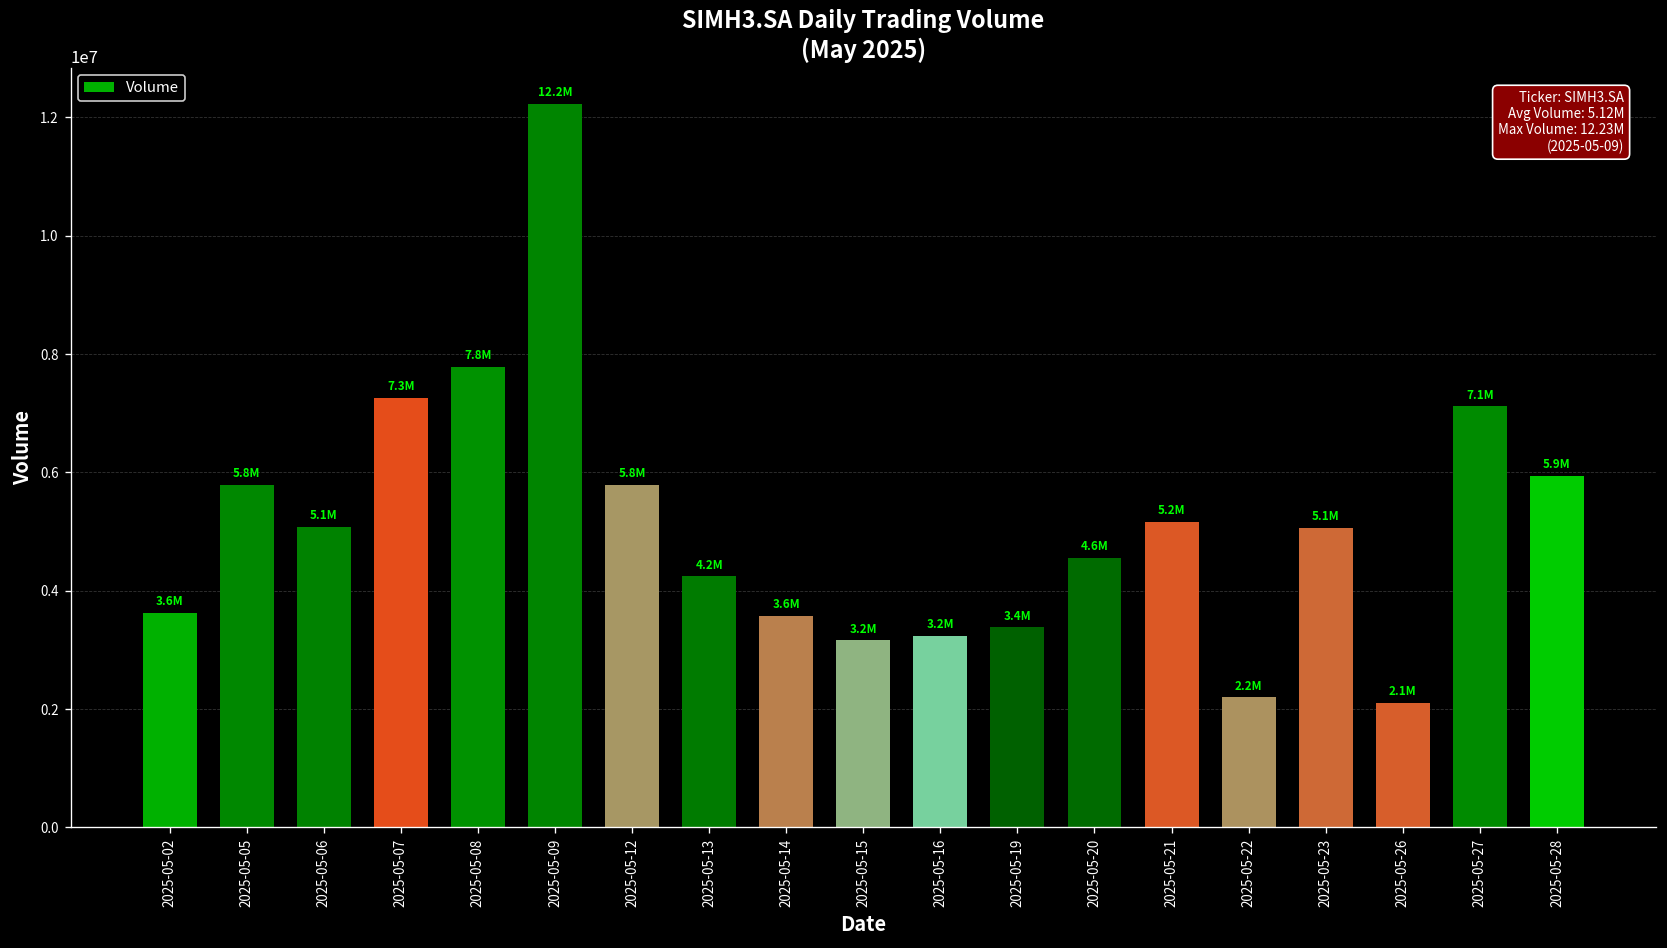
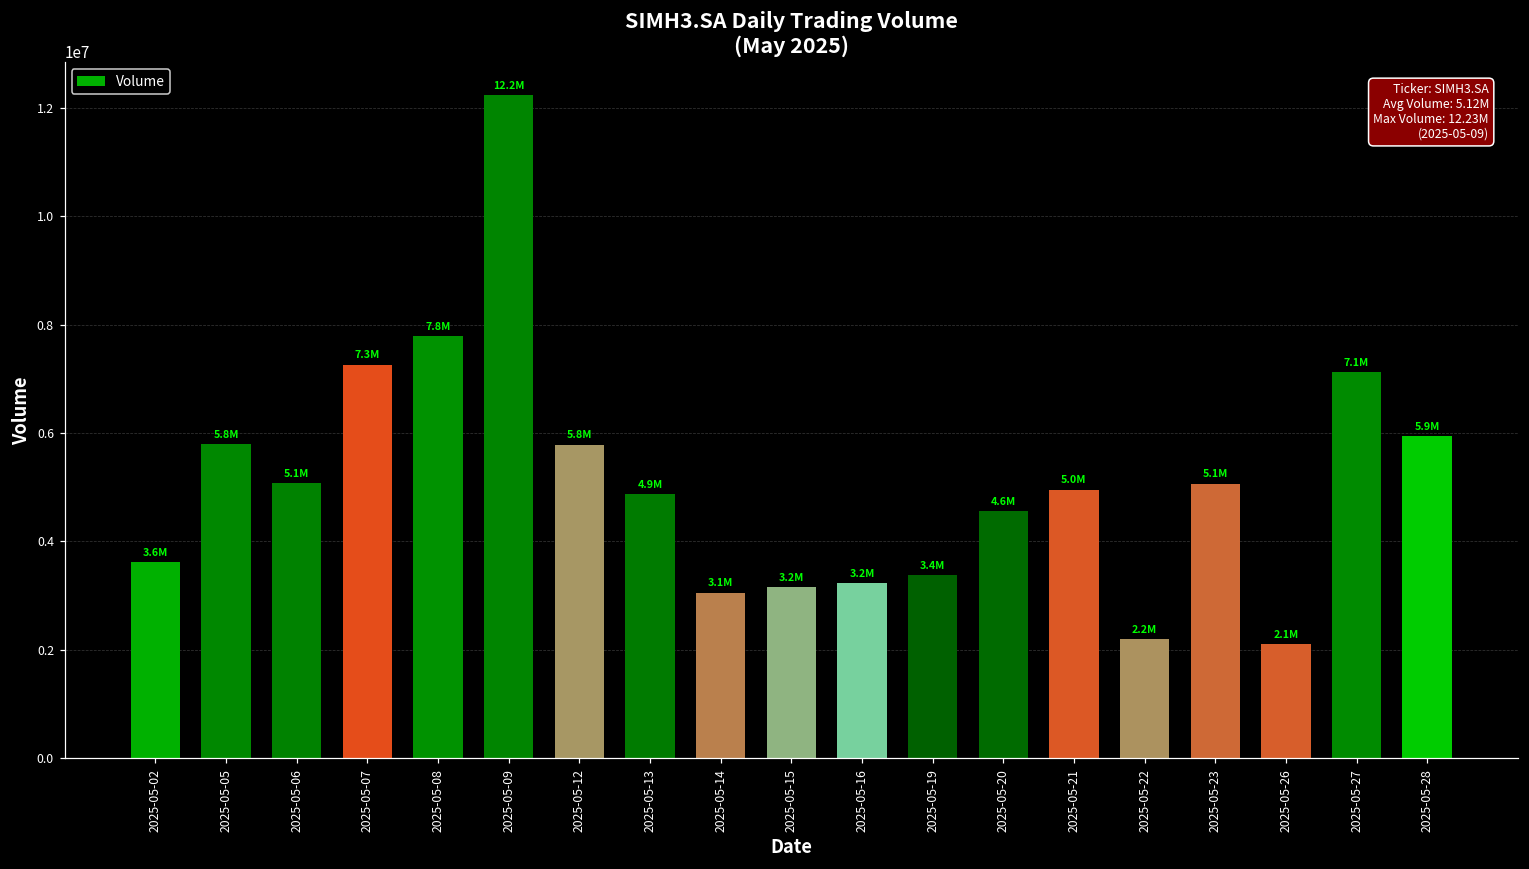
2025-05-13: 4.2M -> 4.9M
2025-05-14: 3.6M -> 3.1M
2025-05-21: 5.2M -> 5.0M
